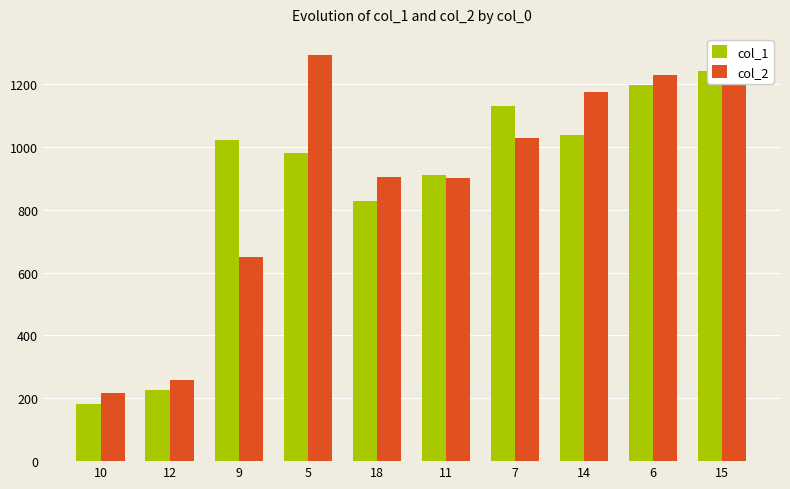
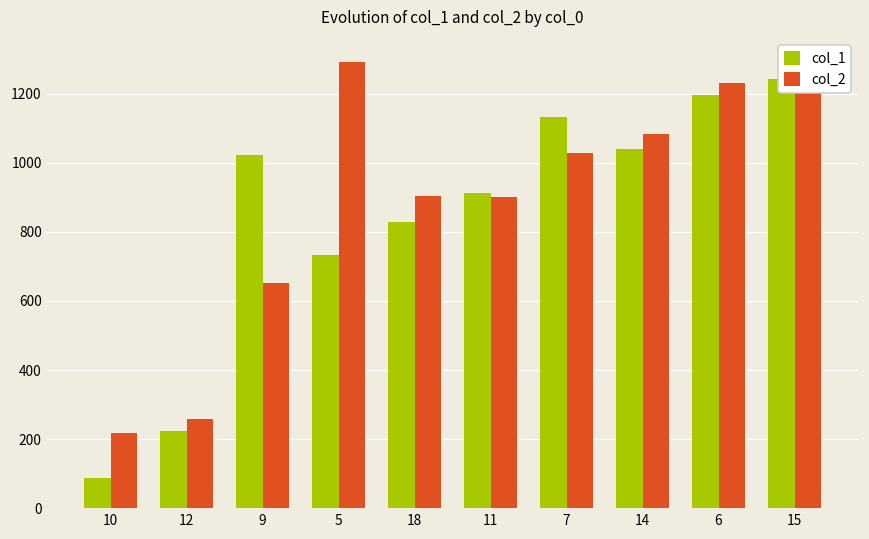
col_1, 10: 180 -> 90
col_1, 5: 980 -> 730
col_2, 14: 1180 -> 1080
